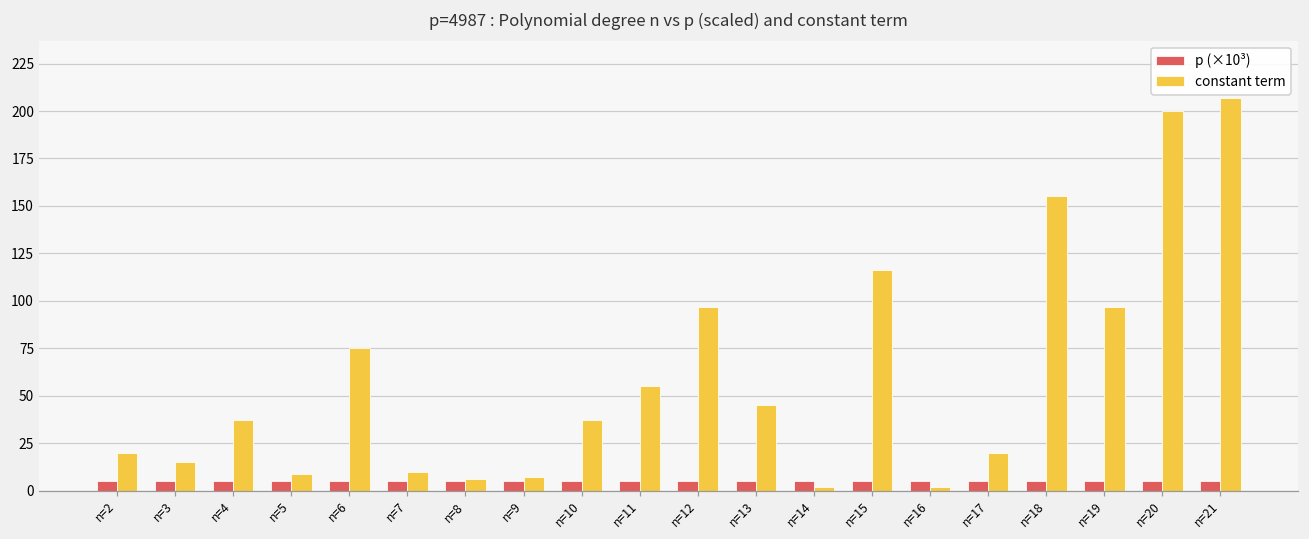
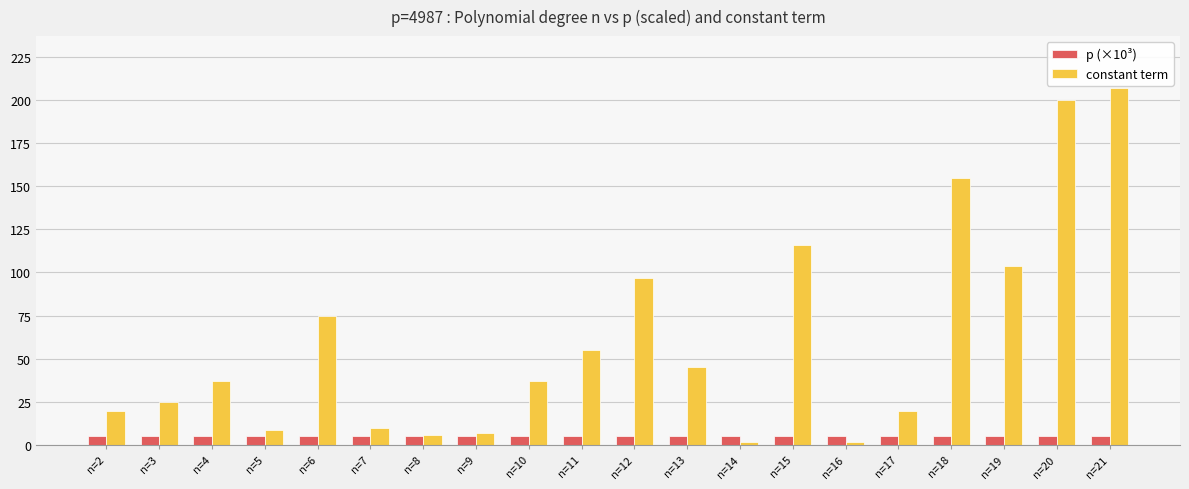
constant term, n=3: 15 -> 25
constant term, n=19: 97 -> 104
